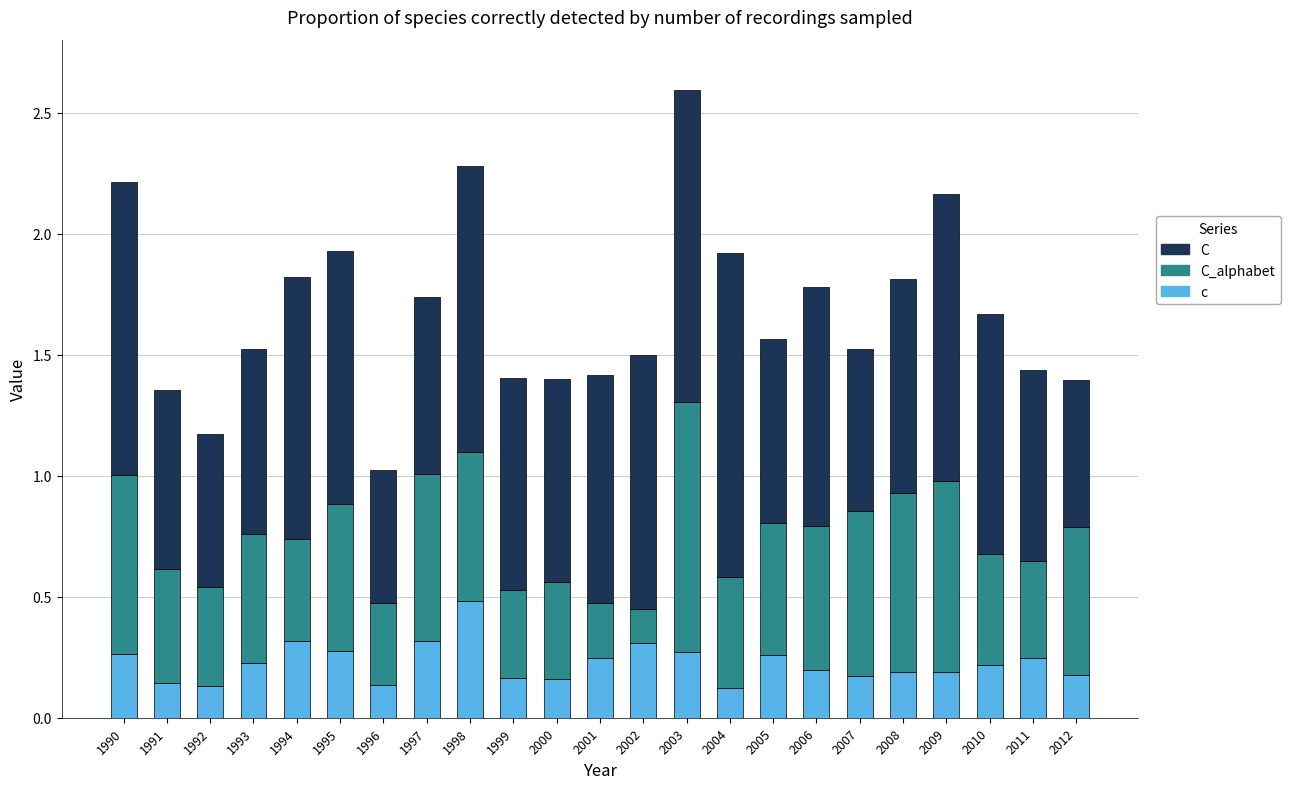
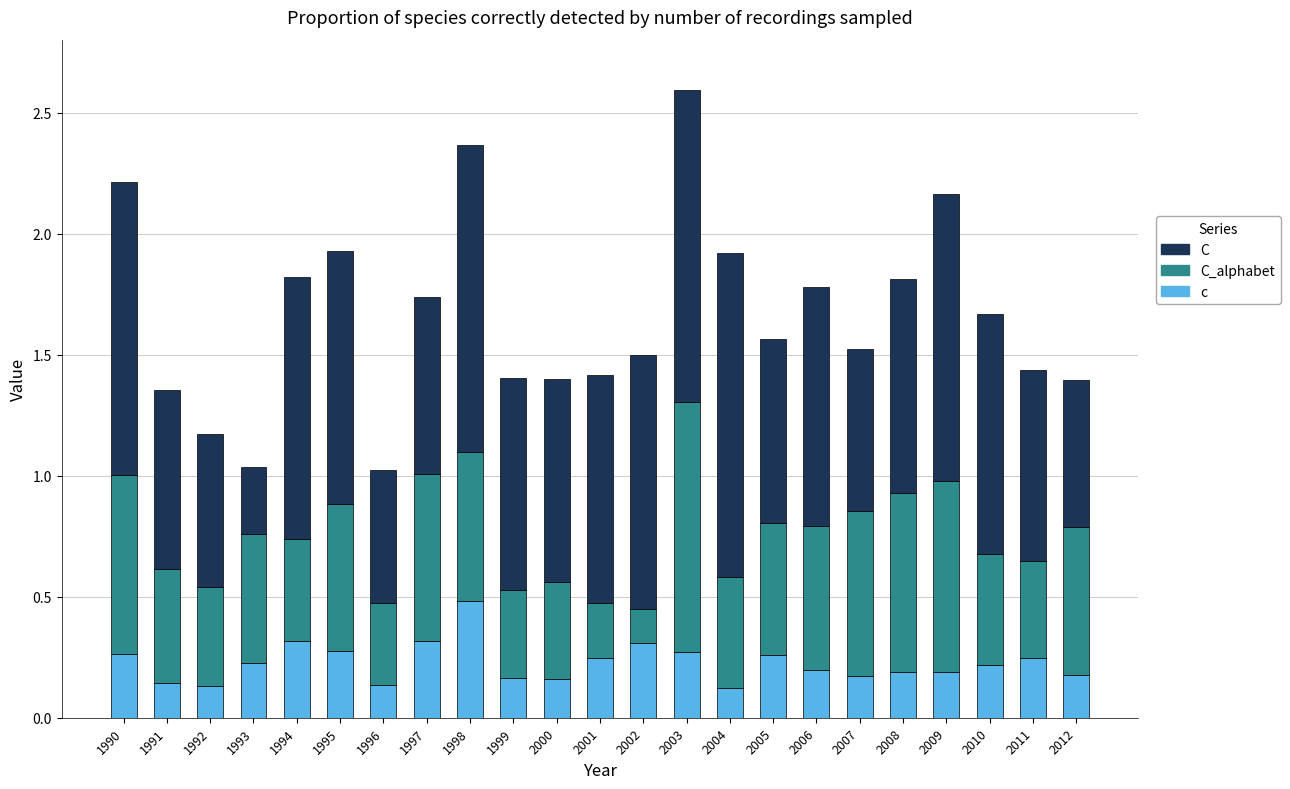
C, 1993: 0.76 -> 0.28
C, 1998: 1.18 -> 1.27
